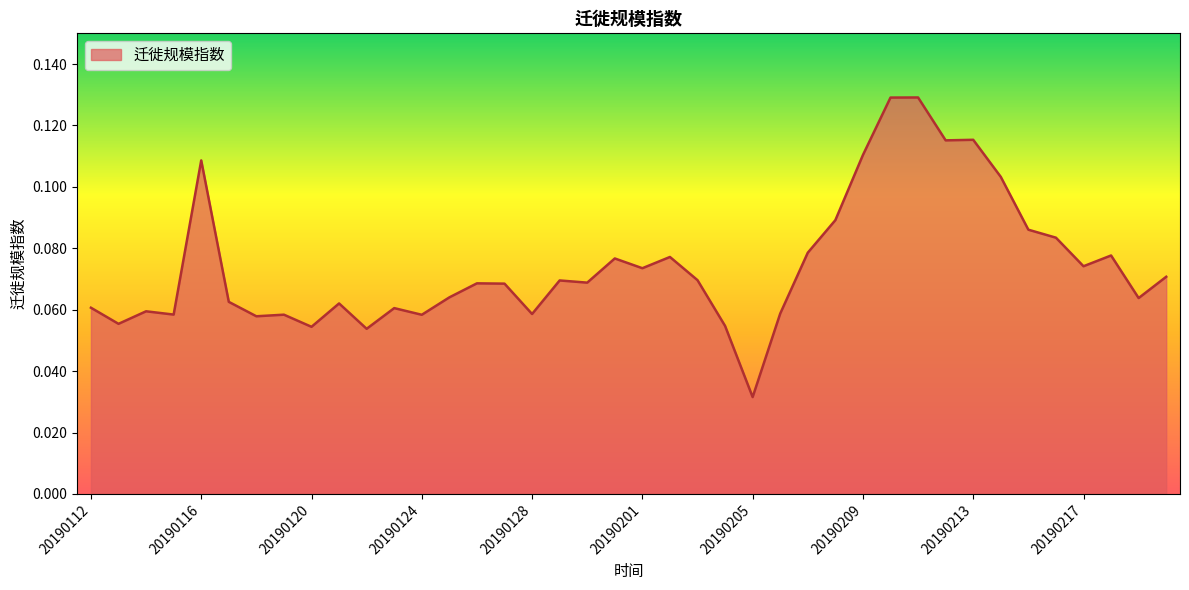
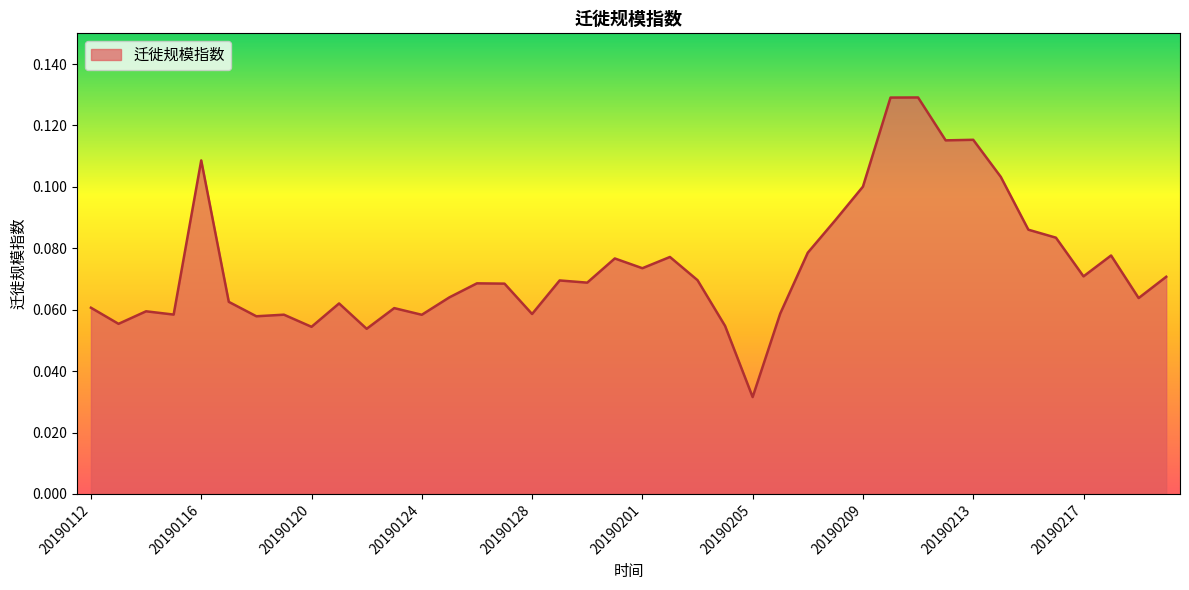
20190209: 0.110 -> 0.100
20190217: 0.074 -> 0.071
